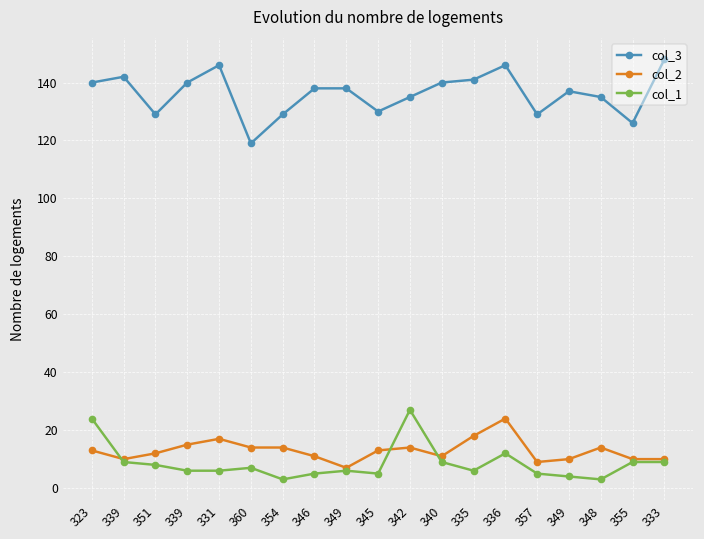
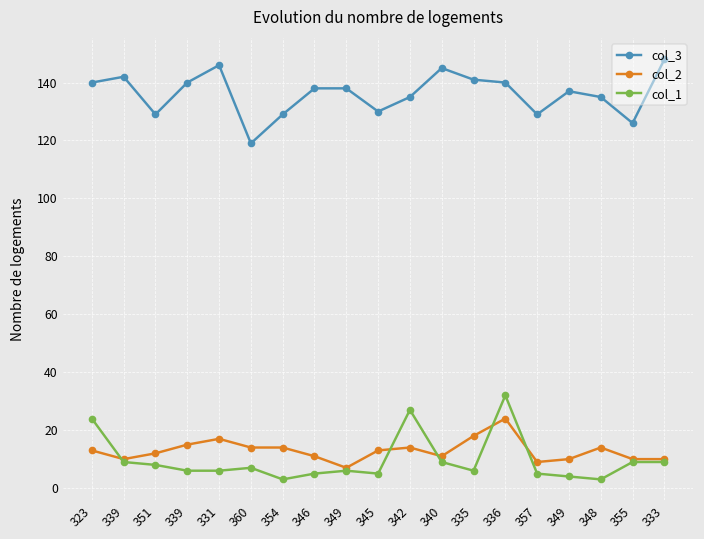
col_3, 340: 140 -> 145
col_3, 336: 146 -> 140
col_1, 336: 12 -> 32
